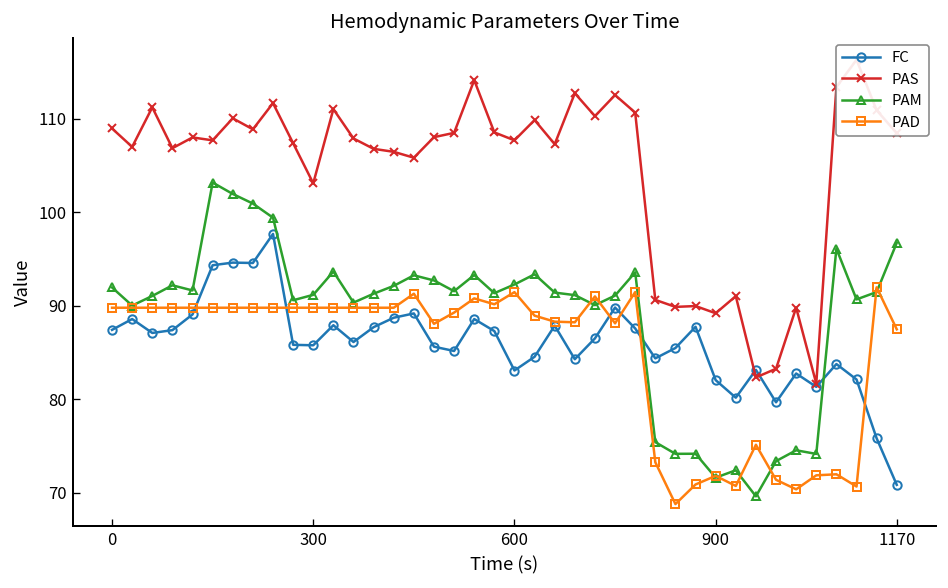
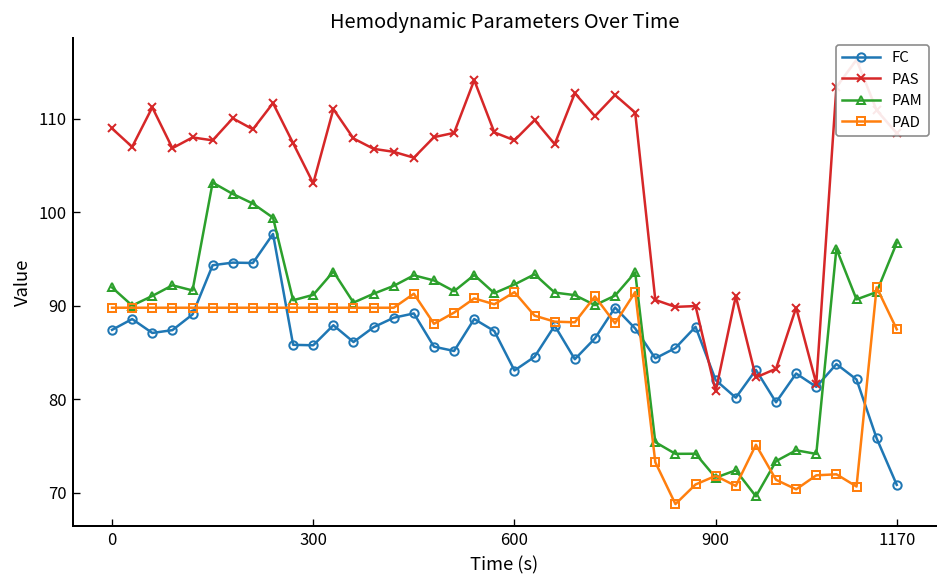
PAS, 900: 89 -> 81
